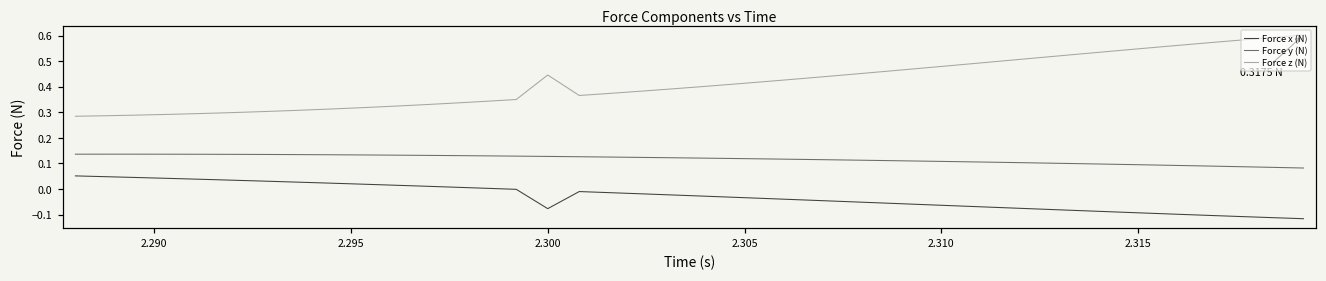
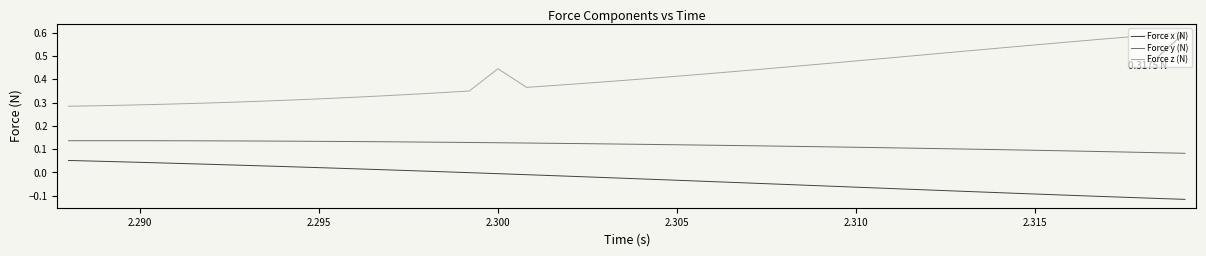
Force x (N), 2.300: -0.08 -> -0.01
